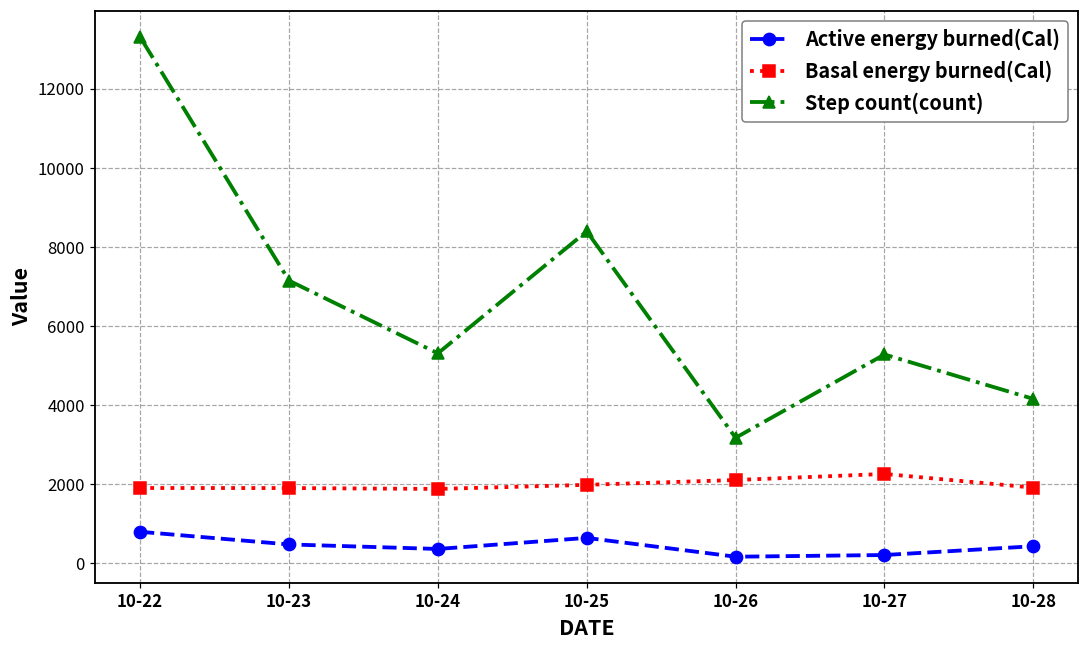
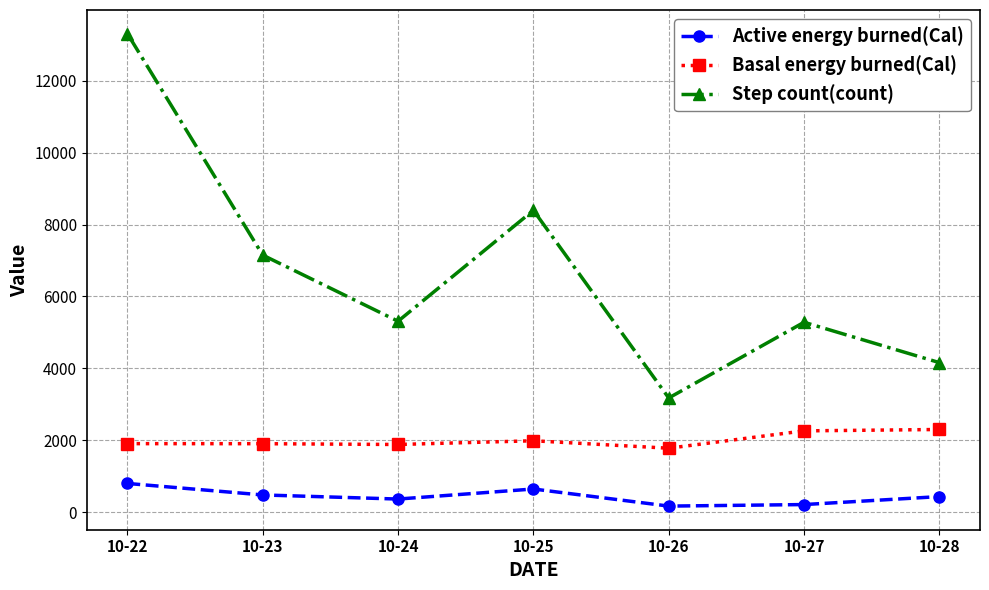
Basal energy burned(Cal), 10-26: 2100 -> 1800
Basal energy burned(Cal), 10-28: 1900 -> 2300
